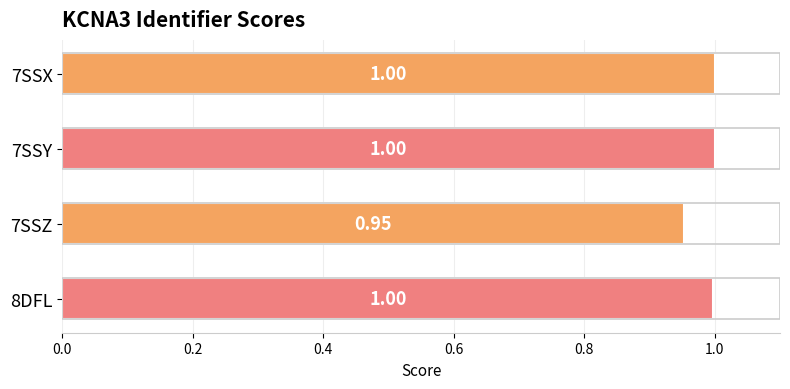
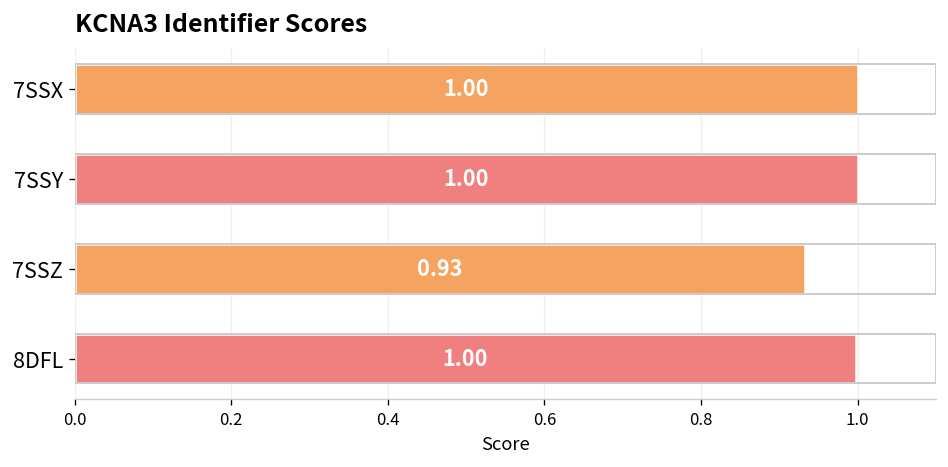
7SSZ: 0.95 -> 0.93
